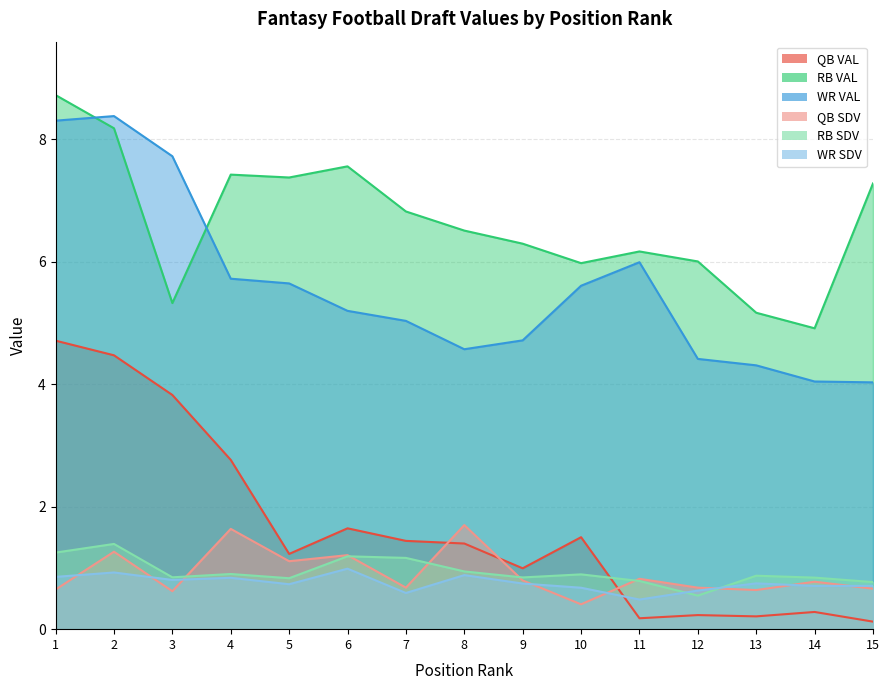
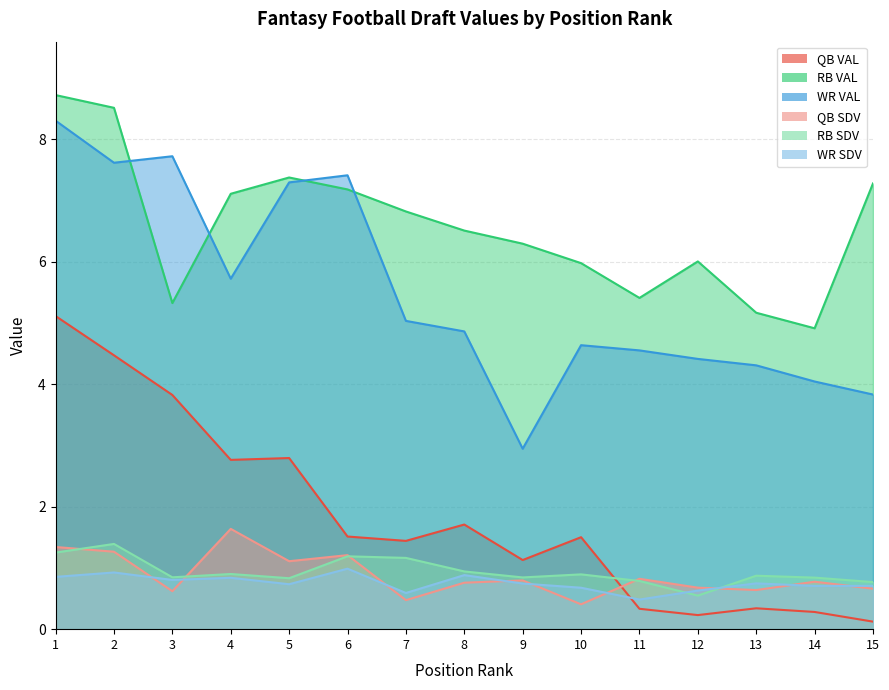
QB VAL, 1: 4.7 -> 5.1
QB SDV, 1: 0.6 -> 1.3
RB VAL, 2: 8.2 -> 8.5
WR VAL, 2: 8.4 -> 7.6
RB VAL, 4: 7.4 -> 7.1
QB VAL, 5: 1.2 -> 2.8
WR VAL, 5: 5.6 -> 7.3
QB VAL, 6: 1.6 -> 1.5
RB VAL, 6: 7.6 -> 7.2
WR VAL, 6: 5.2 -> 7.4
QB SDV, 7: 0.7 -> 0.5
QB VAL, 8: 1.4 -> 1.7
WR VAL, 8: 4.6 -> 4.9
QB SDV, 8: 1.7 -> 0.8
QB VAL, 9: 1.0 -> 1.1
WR VAL, 9: 4.7 -> 2.9
WR VAL, 10: 5.6 -> 4.6
QB VAL, 11: 0.2 -> 0.3
RB VAL, 11: 6.2 -> 5.4
WR VAL, 11: 6.0 -> 4.6
QB VAL, 13: 0.2 -> 0.3
WR VAL, 15: 4.0 -> 3.8
